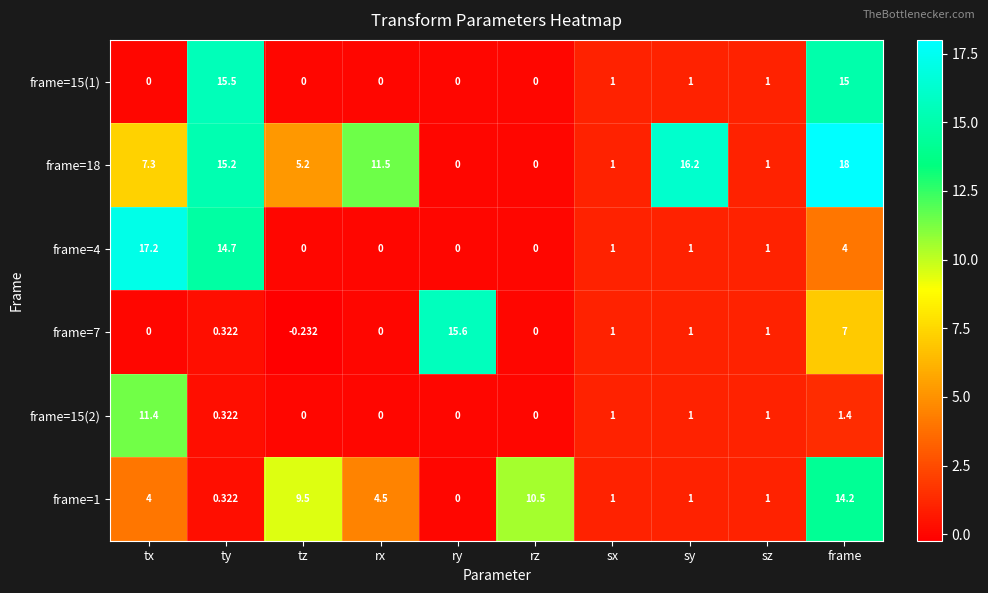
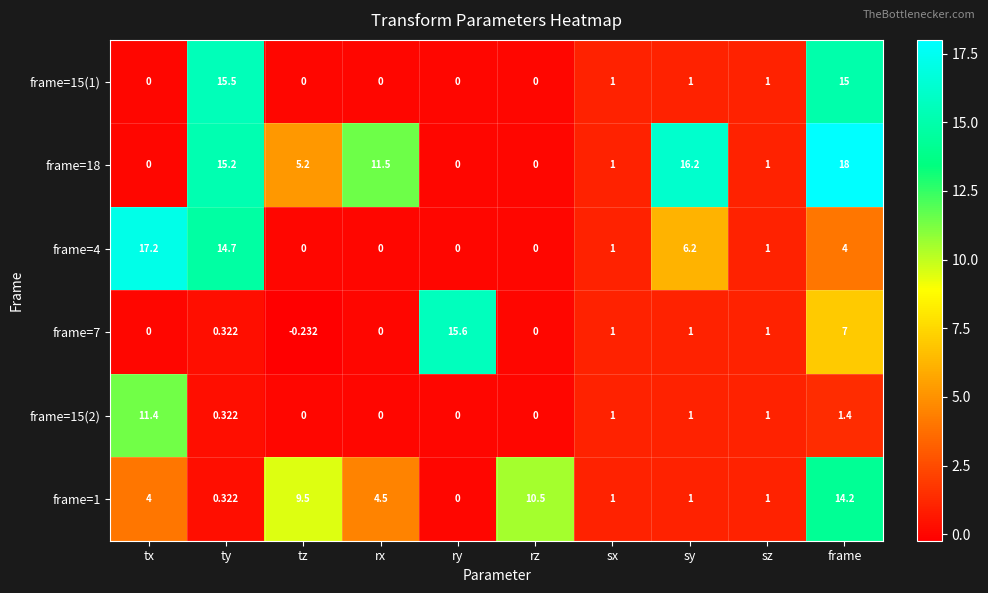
frame=18, tx: 7.3 -> 0
frame=4, sy: 1 -> 6.2
